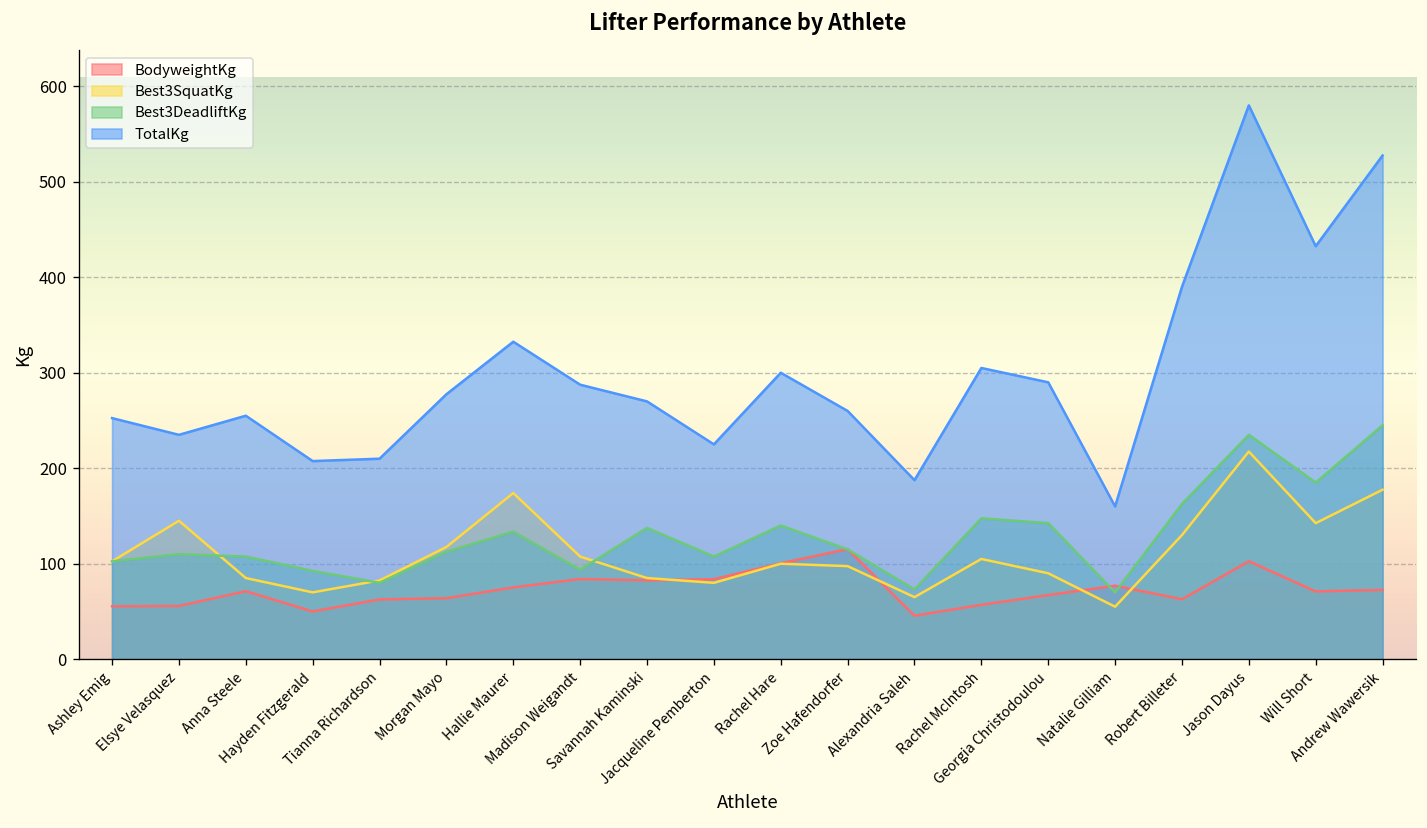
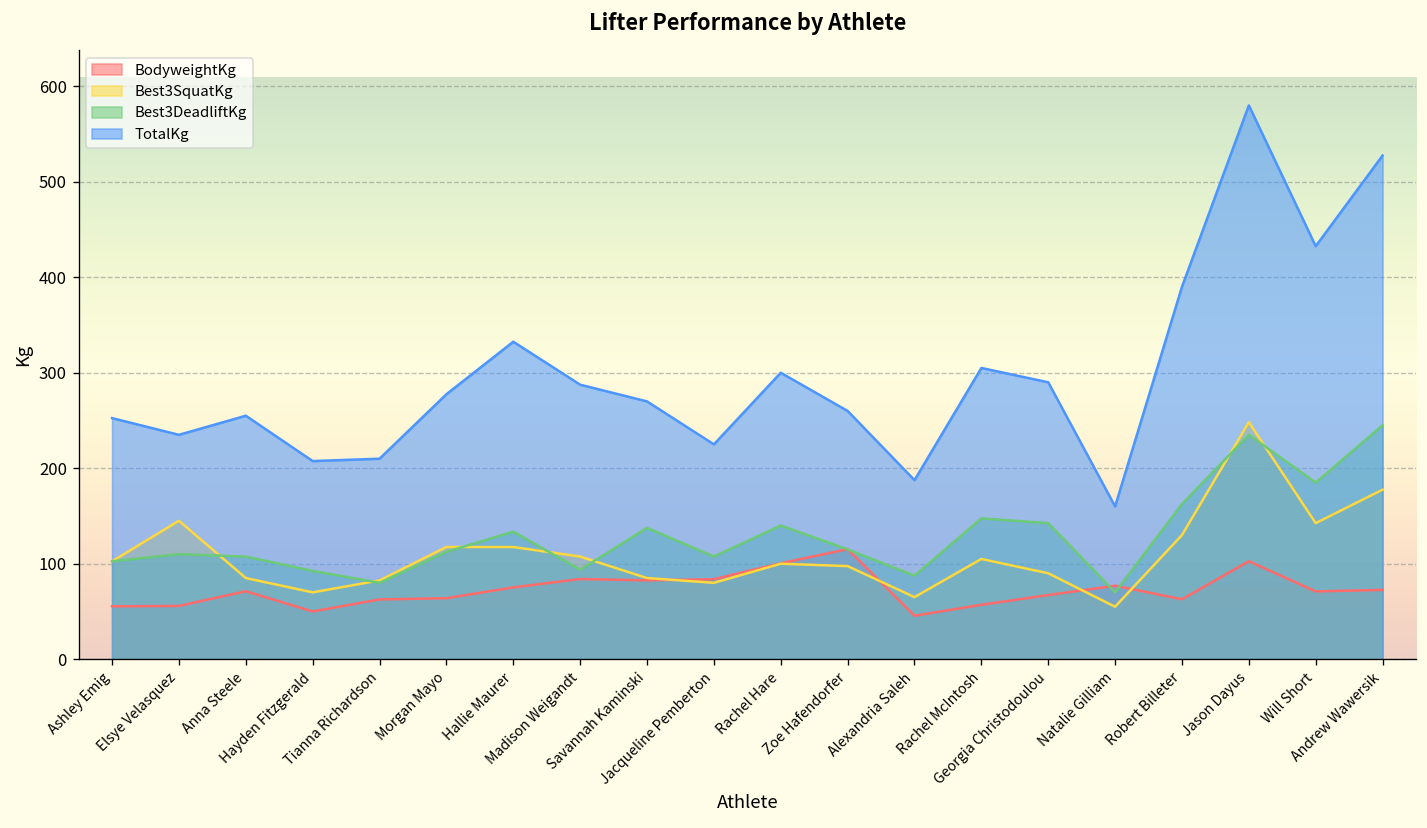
Best3SquatKg, Hallie Maurer: 170 -> 120
Best3DeadliftKg, Alexandria Saleh: 70 -> 90
Best3SquatKg, Jason Dayus: 220 -> 250
